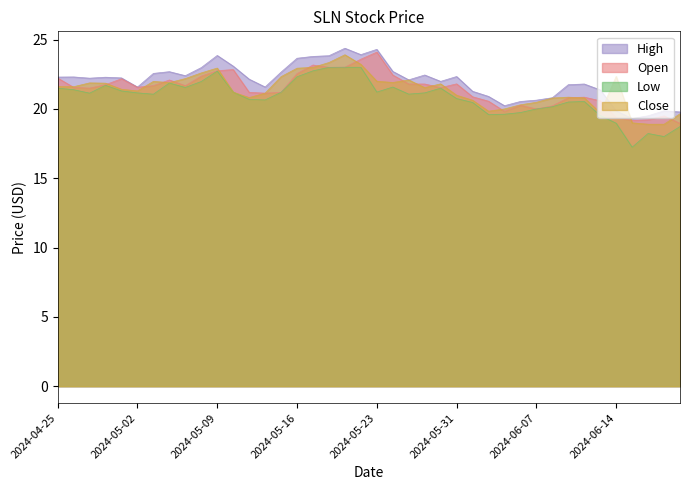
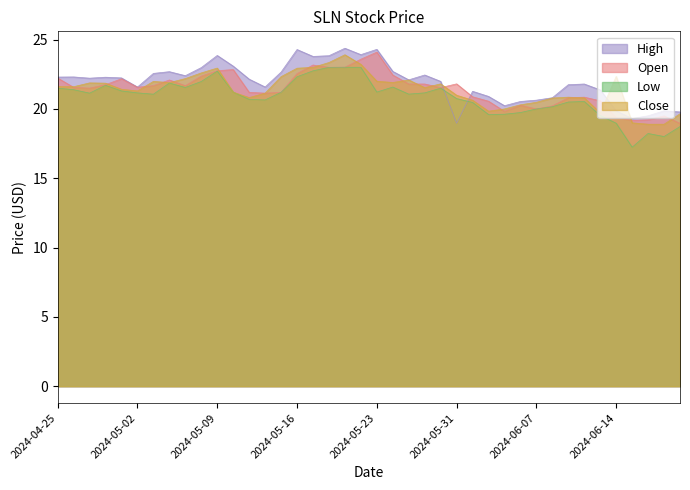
High, 2024-05-16: 23.7 -> 24.3
High, 2024-05-31: 22.3 -> 19.0
